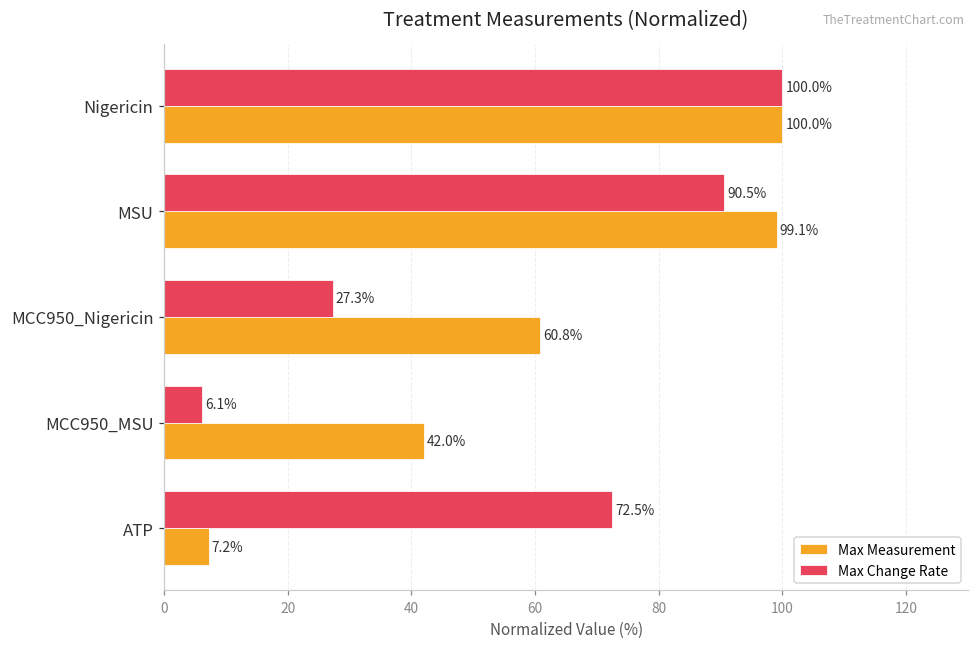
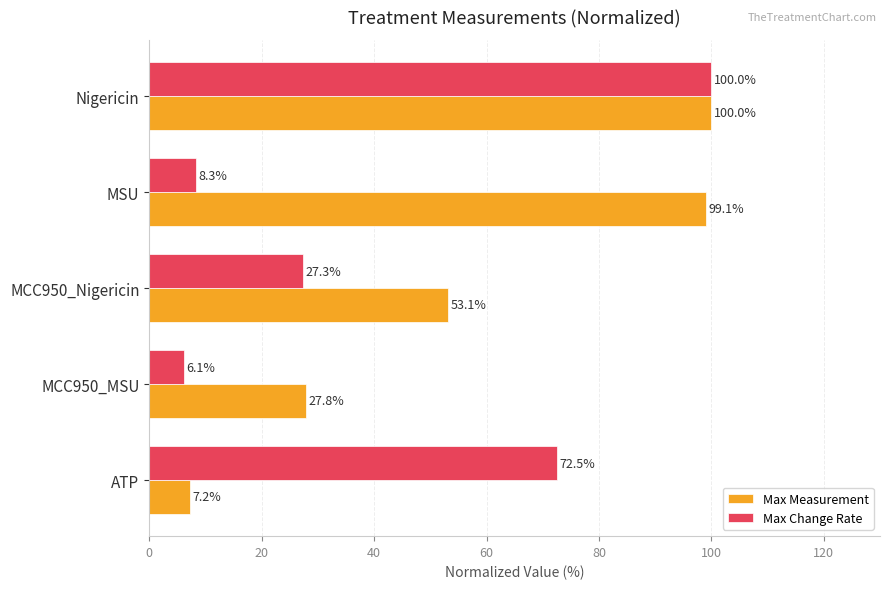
Max Change Rate, MSU: 90.5% -> 8.3%
Max Measurement, MCC950_Nigericin: 60.8% -> 53.1%
Max Measurement, MCC950_MSU: 42.0% -> 27.8%
